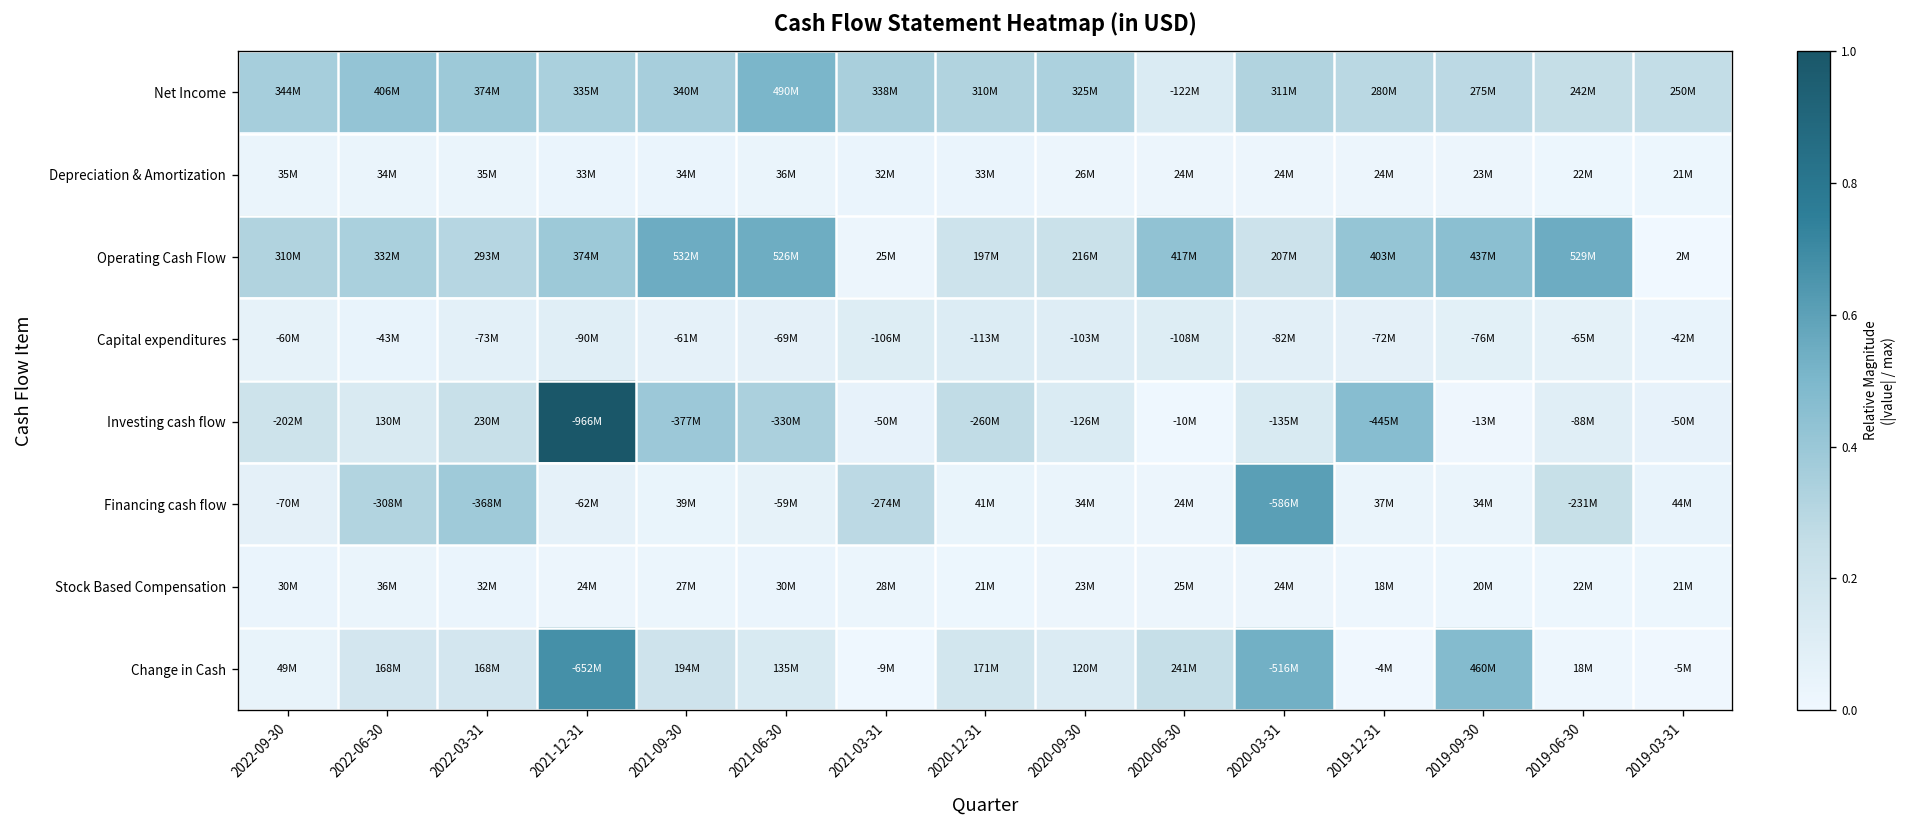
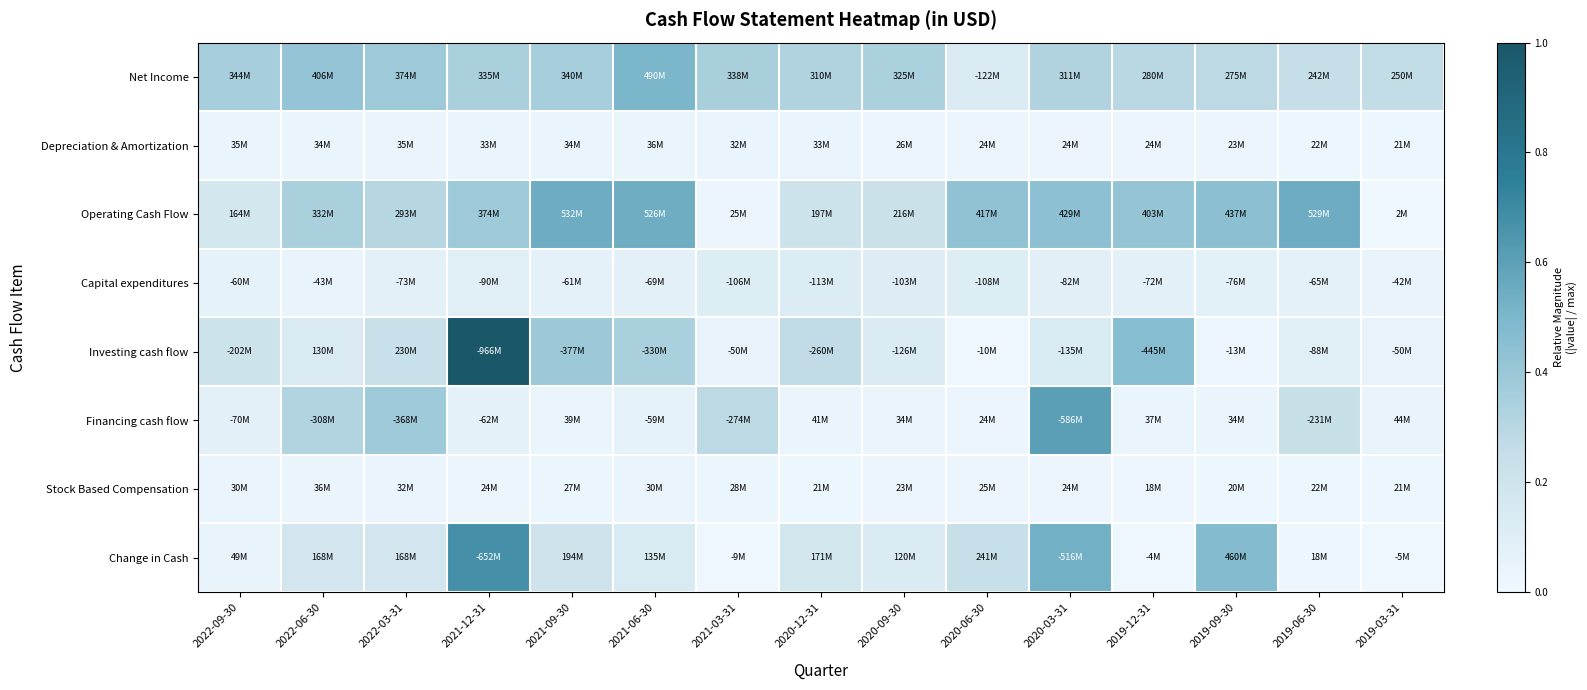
Operating Cash Flow, 2022-09-30: 310M -> 164M
Operating Cash Flow, 2020-03-31: 207M -> 429M
